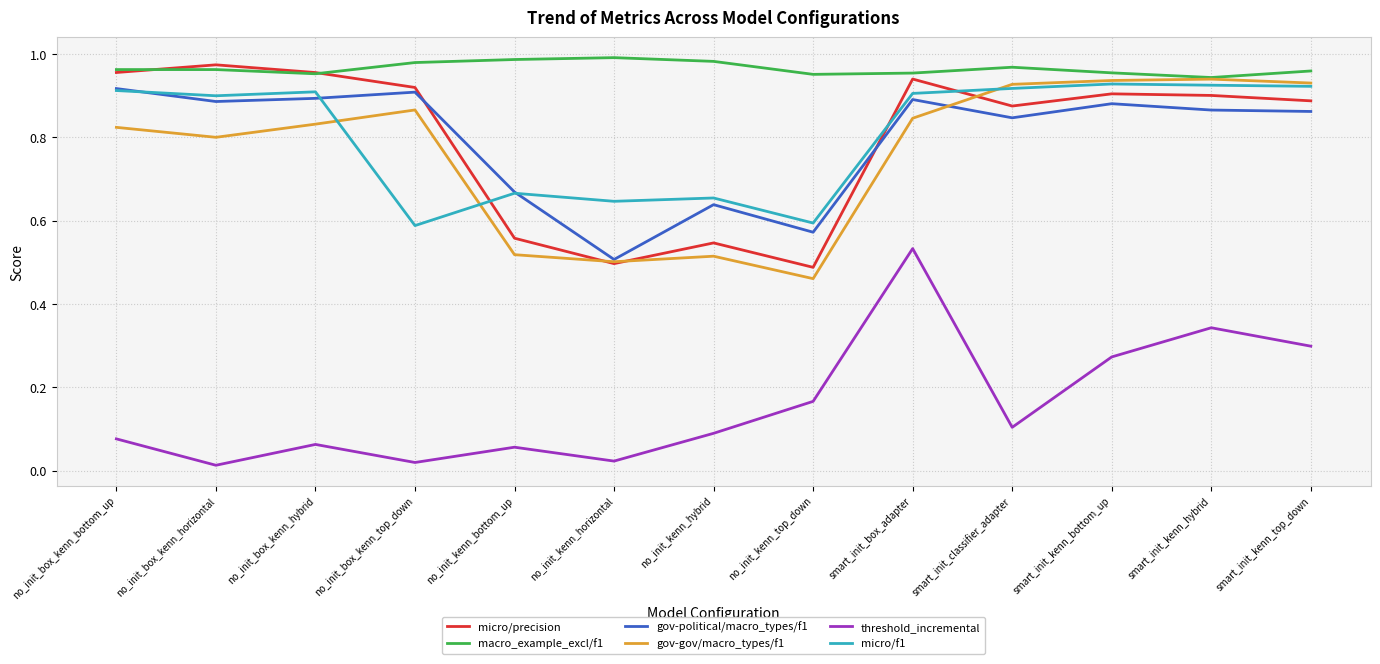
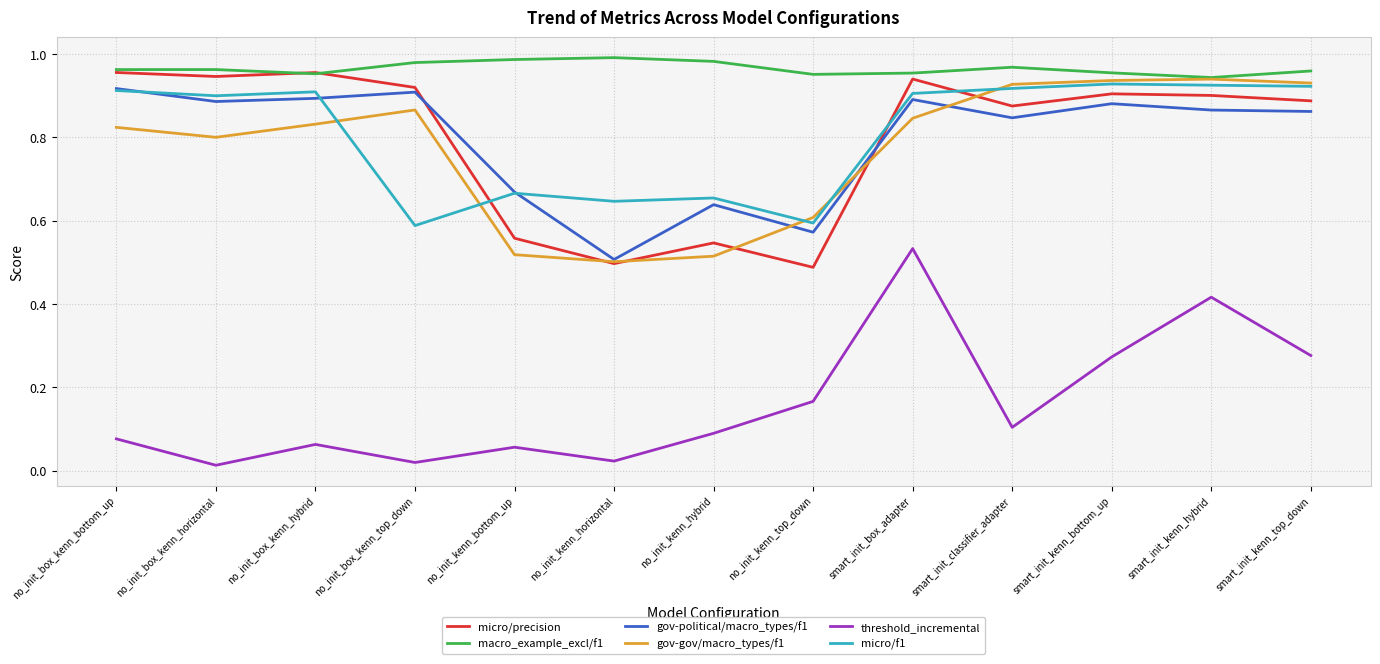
micro/precision, no_init_box_kenn_horizontal: 0.97 -> 0.95
gov-gov/macro_types/f1, no_init_kenn_top_down: 0.46 -> 0.61
threshold_incremental, smart_init_kenn_hybrid: 0.34 -> 0.42
threshold_incremental, smart_init_kenn_top_down: 0.30 -> 0.28
